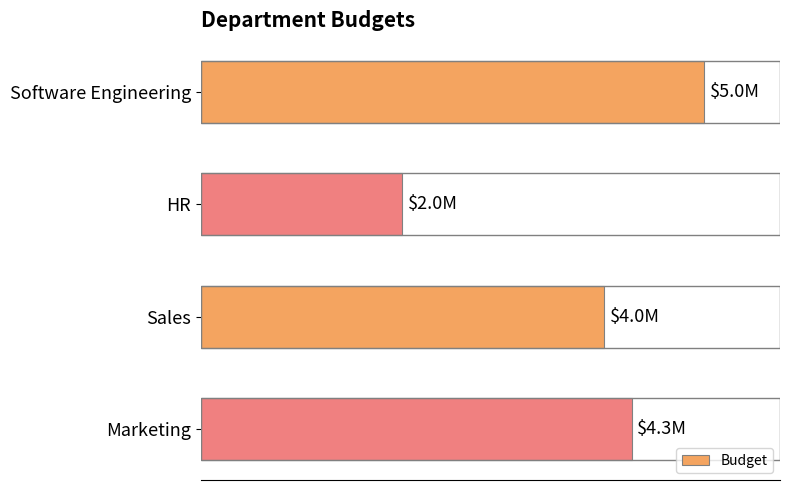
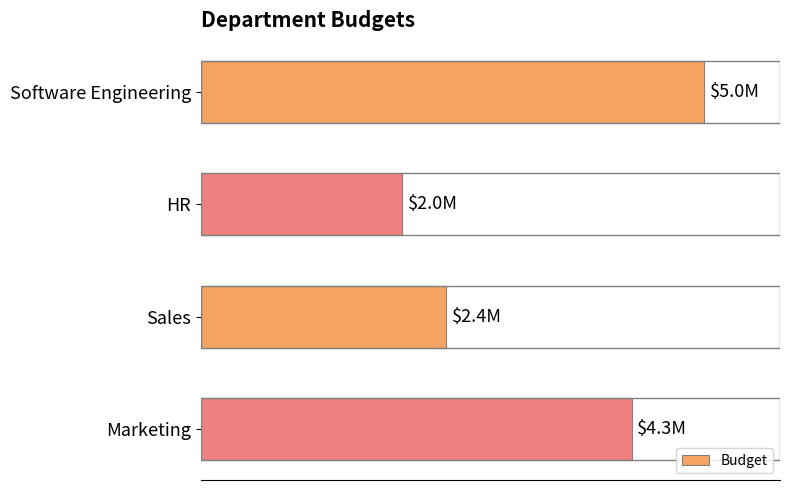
Sales: $4.0M -> $2.4M
